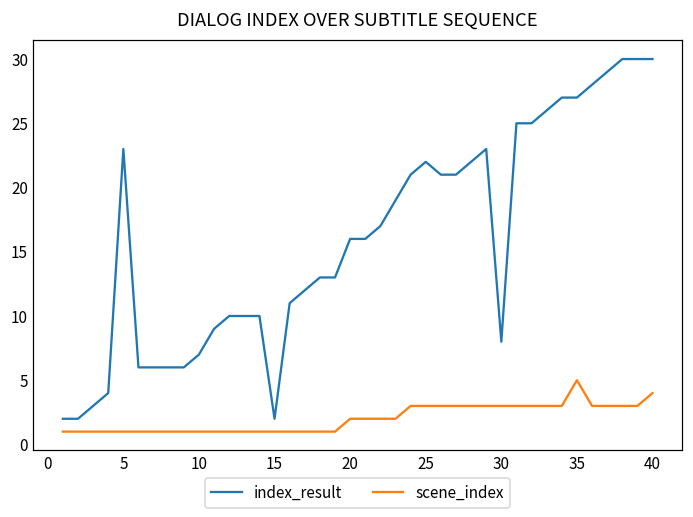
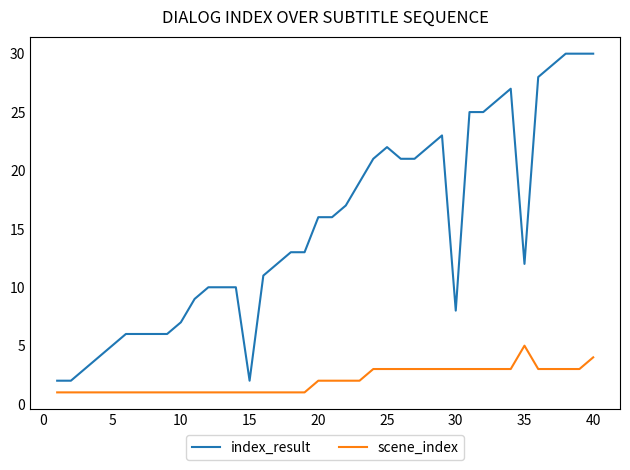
index_result, 5: 23 -> 5
index_result, 35: 27 -> 12
